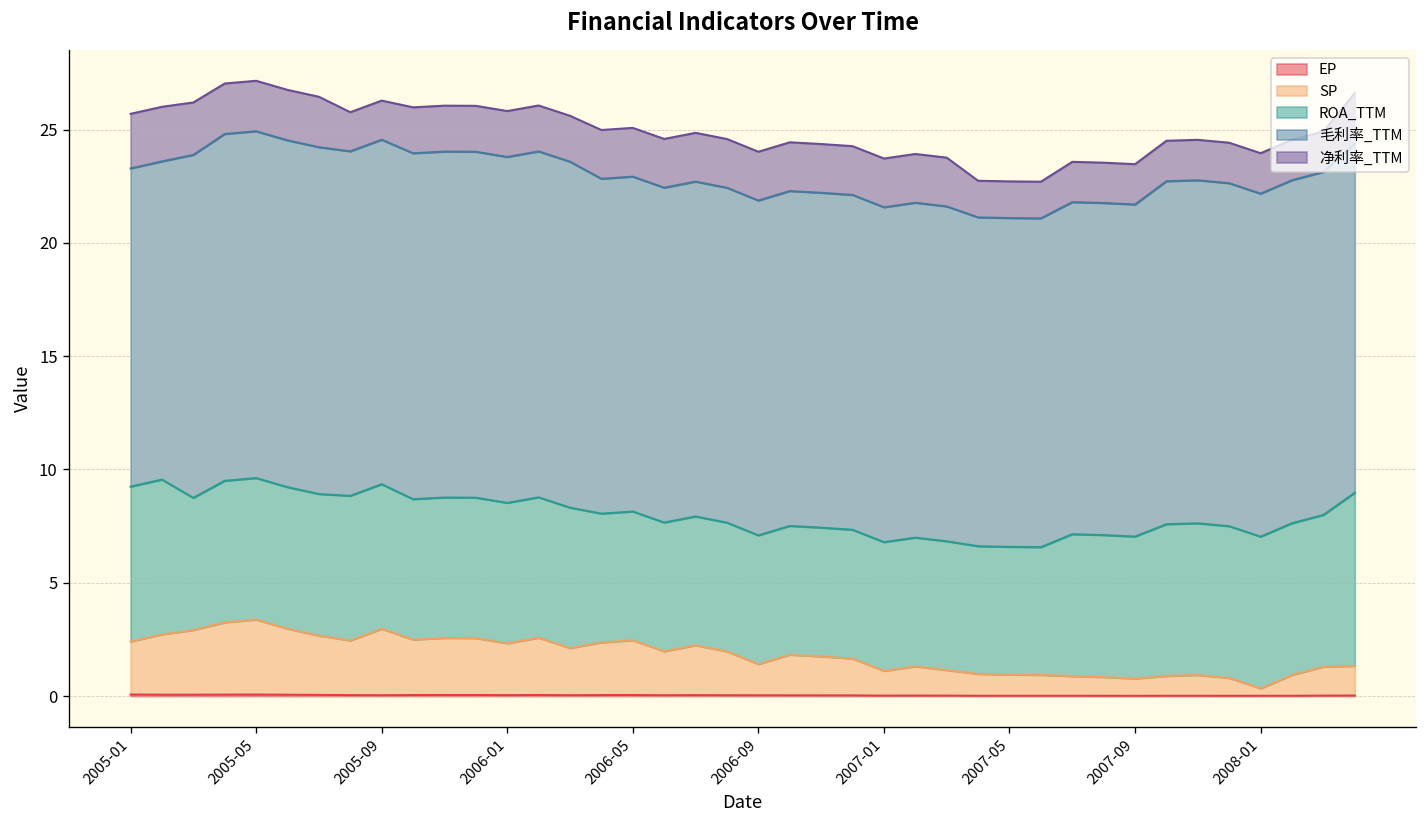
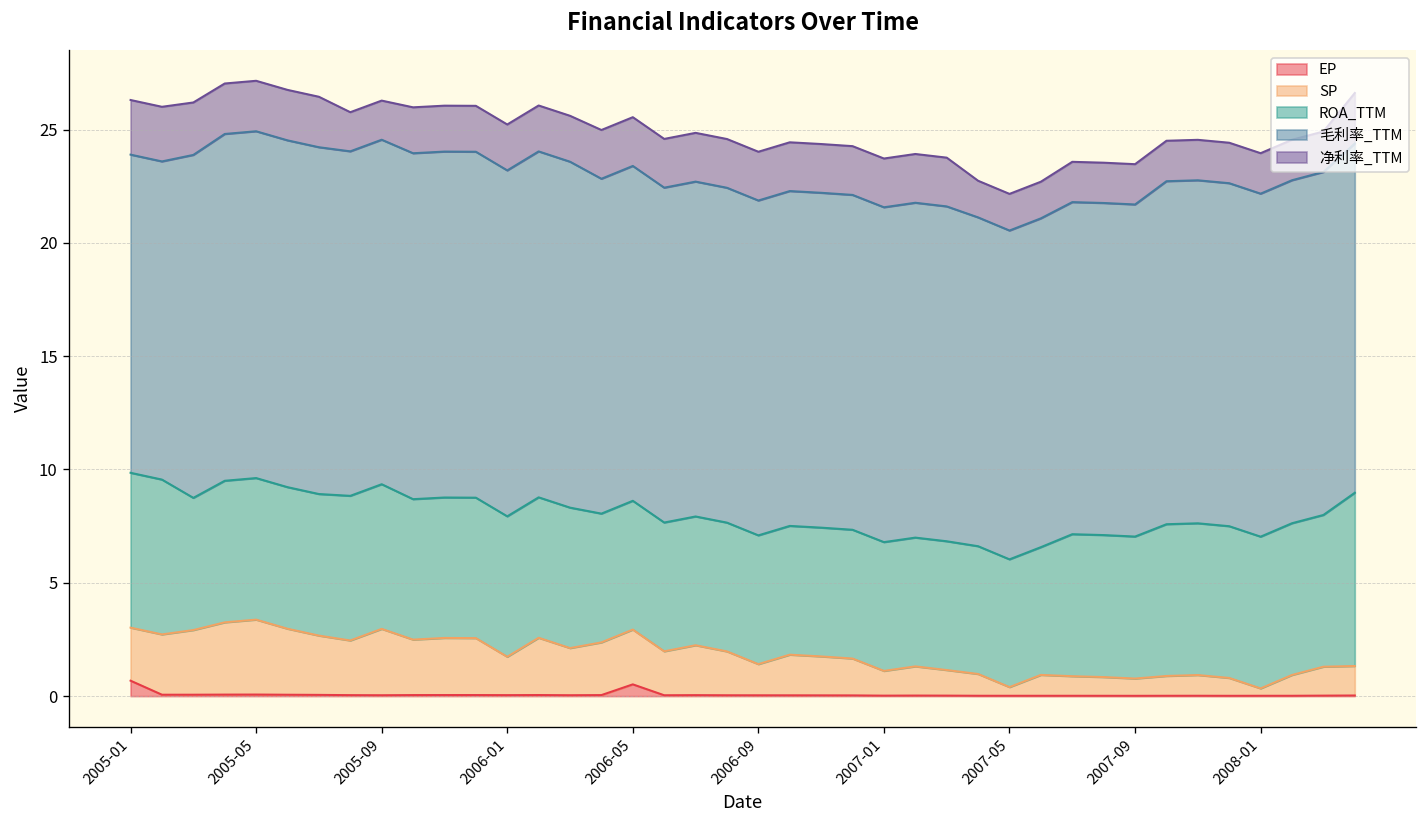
EP, 2005-01: 0.1 -> 0.7
SP, 2006-01: 2.3 -> 1.7
EP, 2006-05: 0.0 -> 0.5
SP, 2007-05: 0.9 -> 0.4
